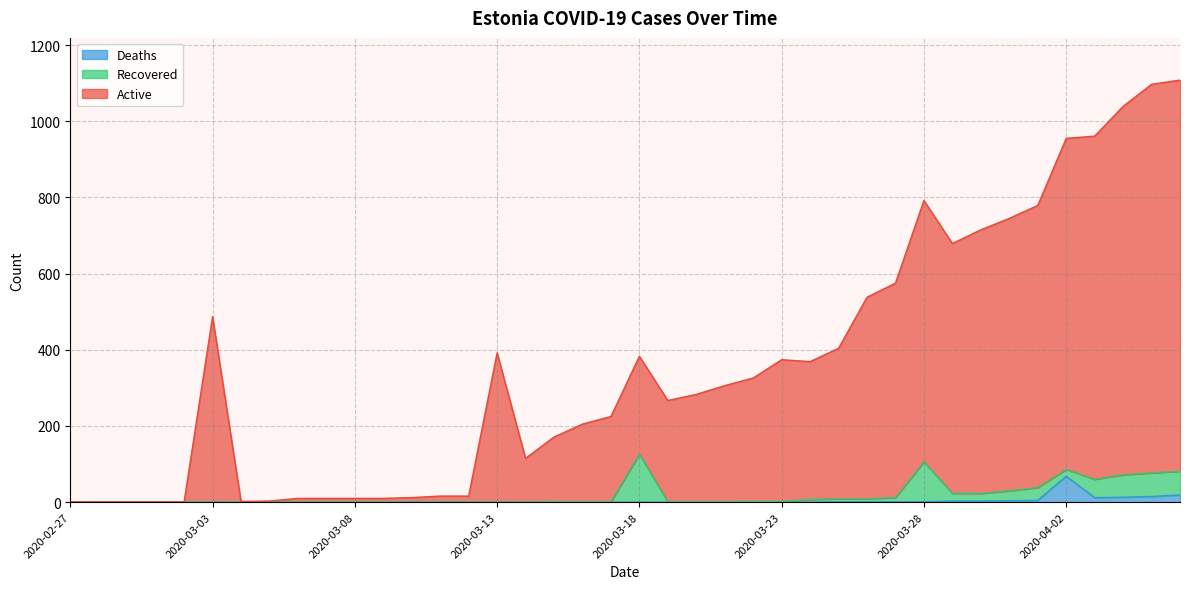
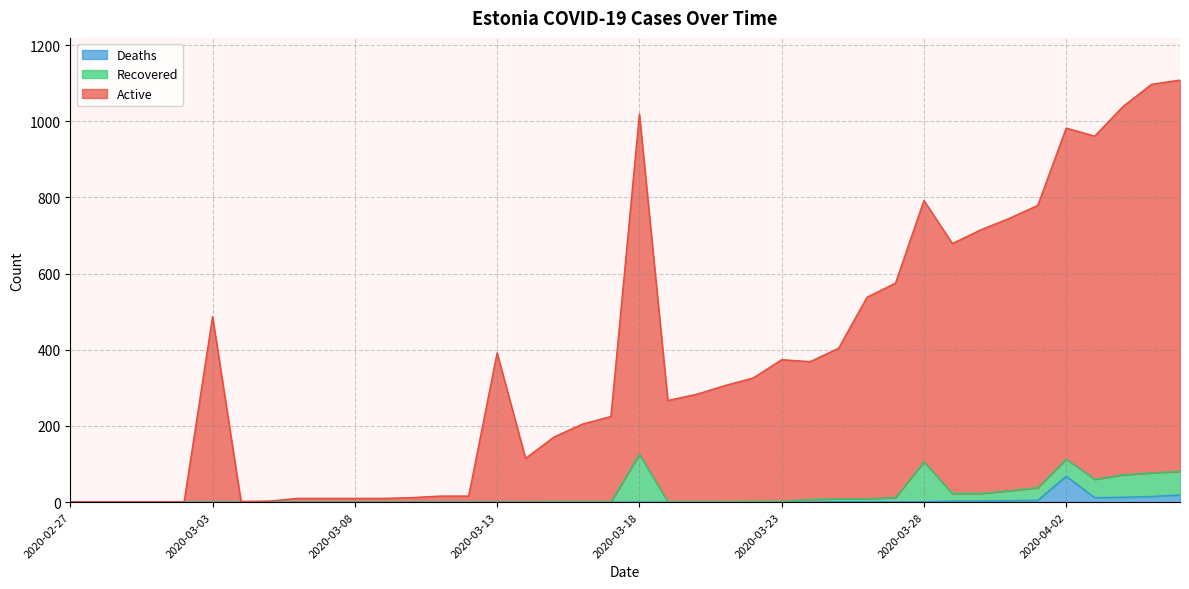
Active, 2020-03-18: 260 -> 890
Recovered, 2020-04-02: 20 -> 50
